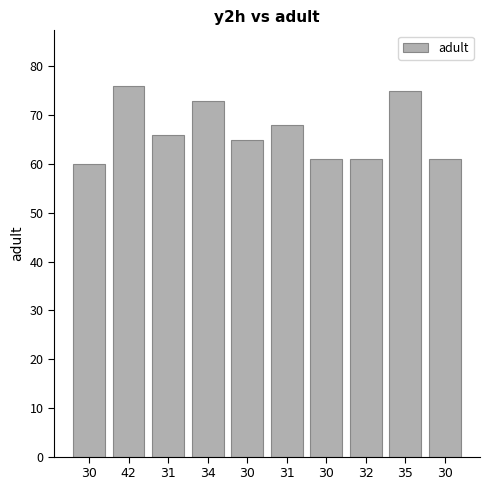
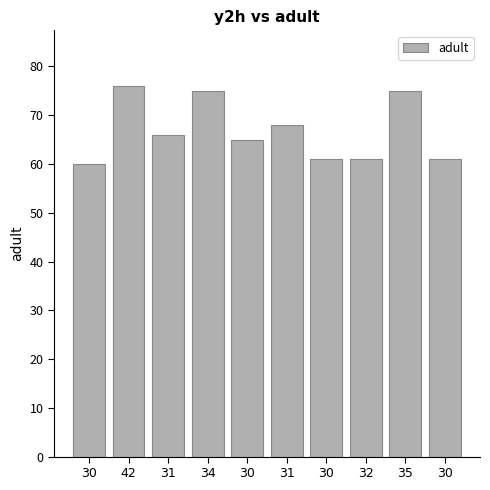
34: 73 -> 75
